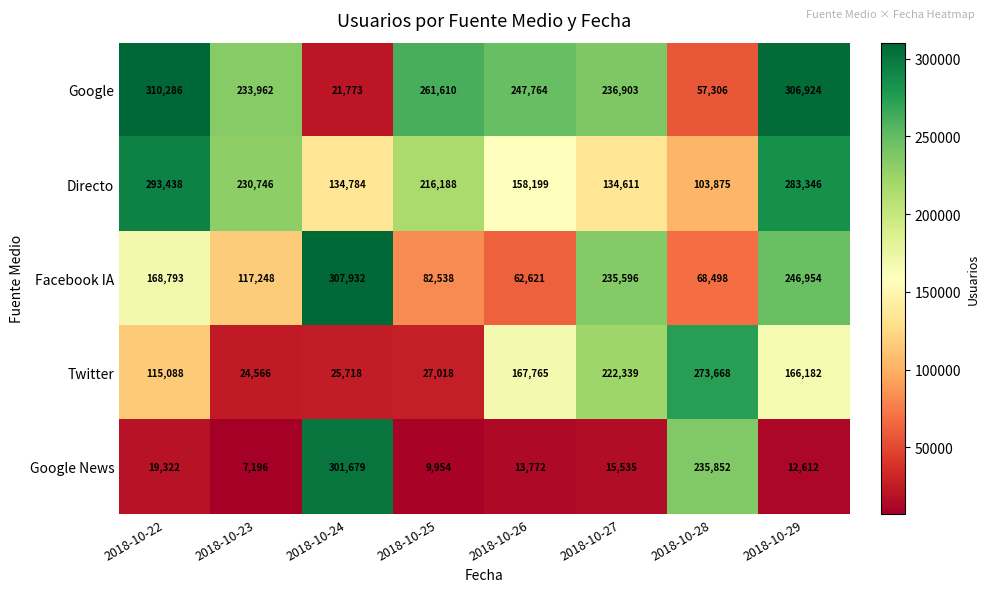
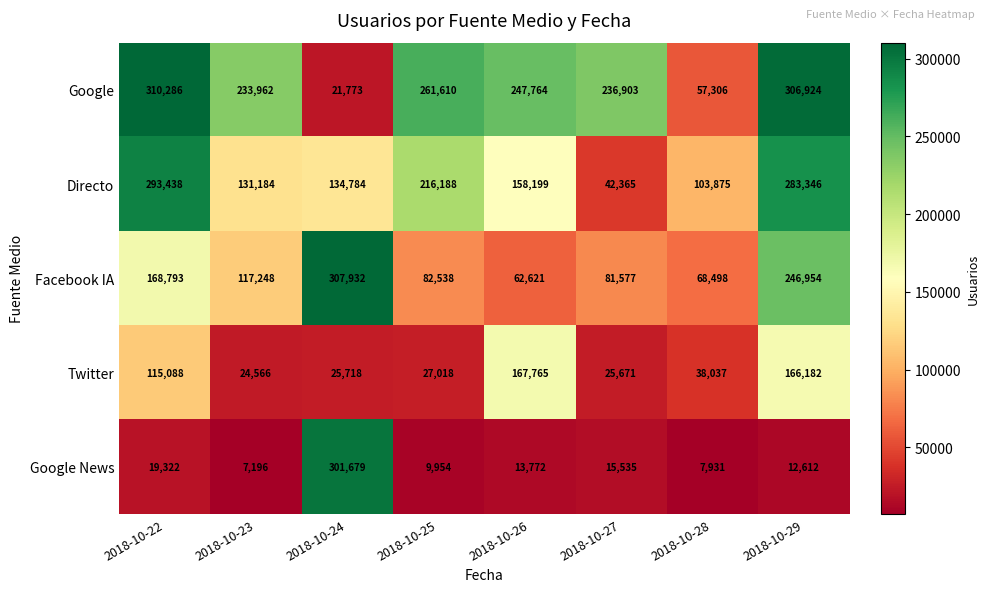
Directo, 2018-10-23: 230,746 -> 131,184
Directo, 2018-10-27: 134,611 -> 42,365
Facebook IA, 2018-10-27: 235,596 -> 81,577
Twitter, 2018-10-27: 222,339 -> 25,671
Twitter, 2018-10-28: 273,668 -> 38,037
Google News, 2018-10-28: 235,852 -> 7,931
